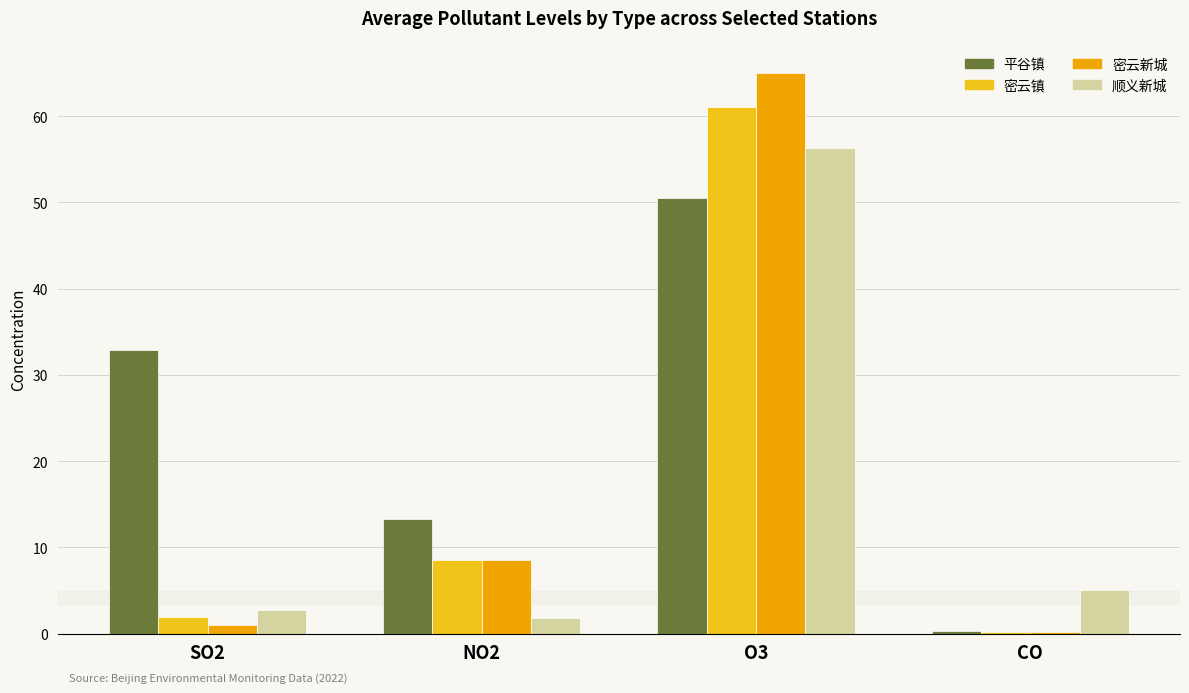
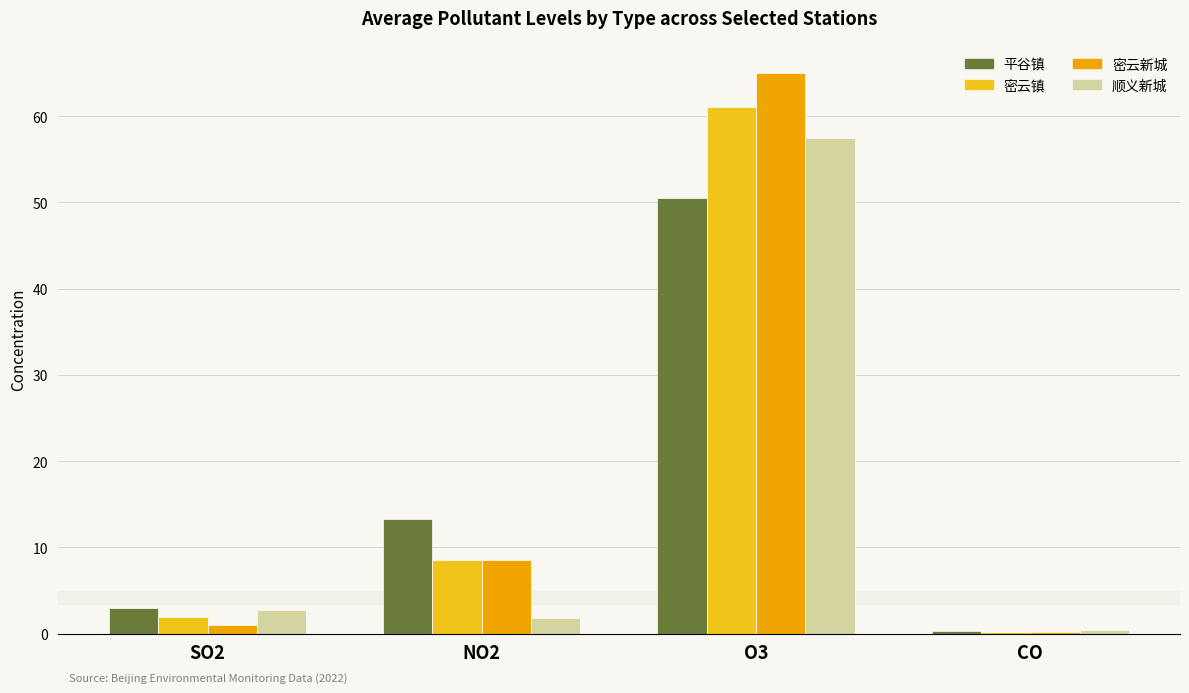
平谷镇, SO2: 33 -> 3
顺义新城, O3: 56 -> 58
顺义新城, CO: 5 -> 0
